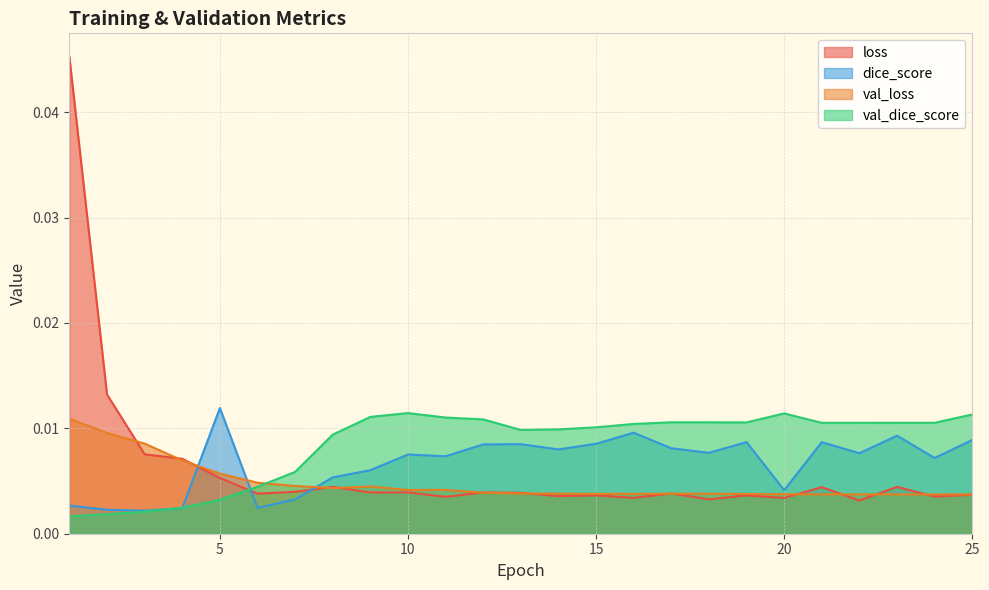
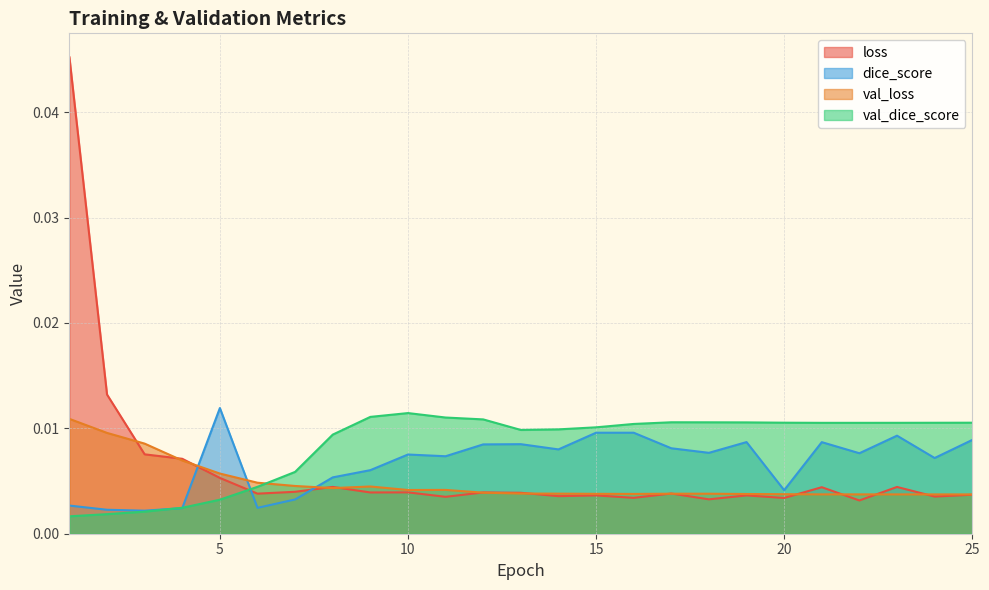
dice_score, 15: 0.0085 -> 0.0096
val_dice_score, 20: 0.0114 -> 0.0105
val_dice_score, 25: 0.0113 -> 0.0105
